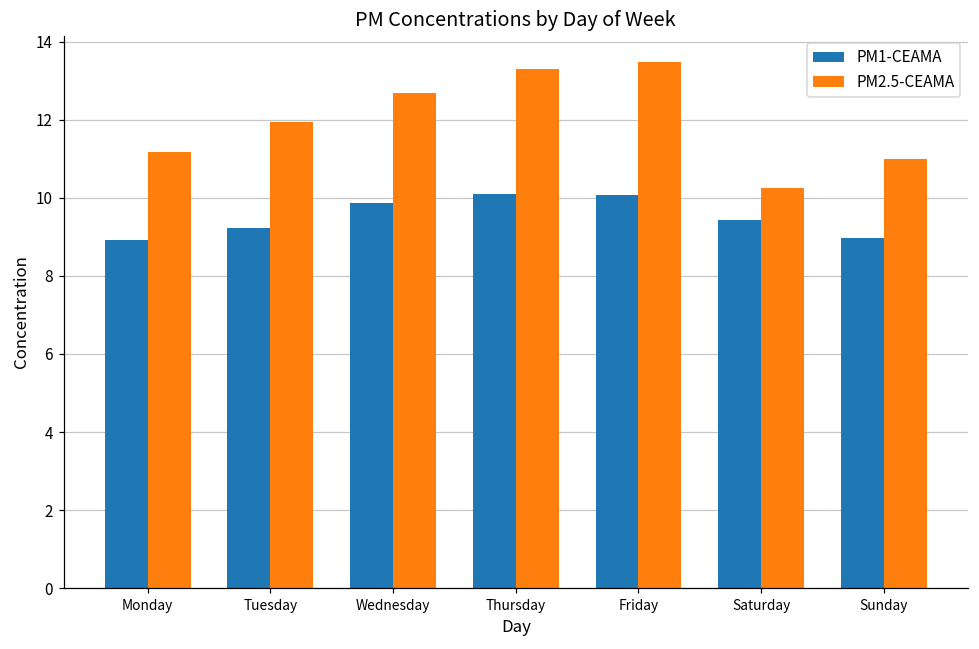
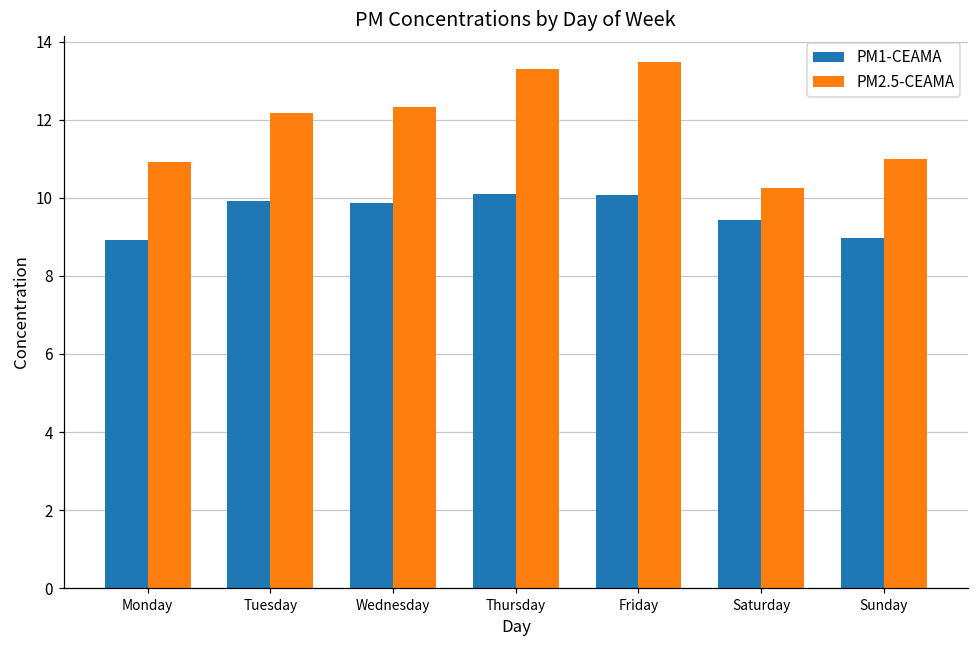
PM2.5-CEAMA, Monday: 11.2 -> 10.9
PM1-CEAMA, Tuesday: 9.2 -> 9.9
PM2.5-CEAMA, Tuesday: 11.9 -> 12.2
PM2.5-CEAMA, Wednesday: 12.7 -> 12.3
